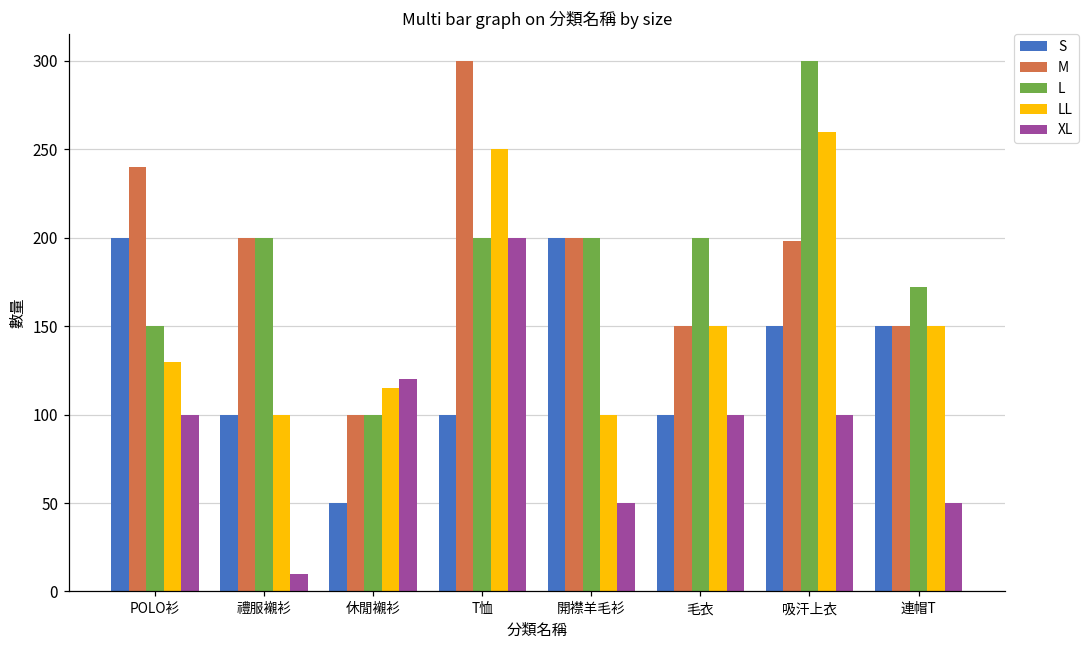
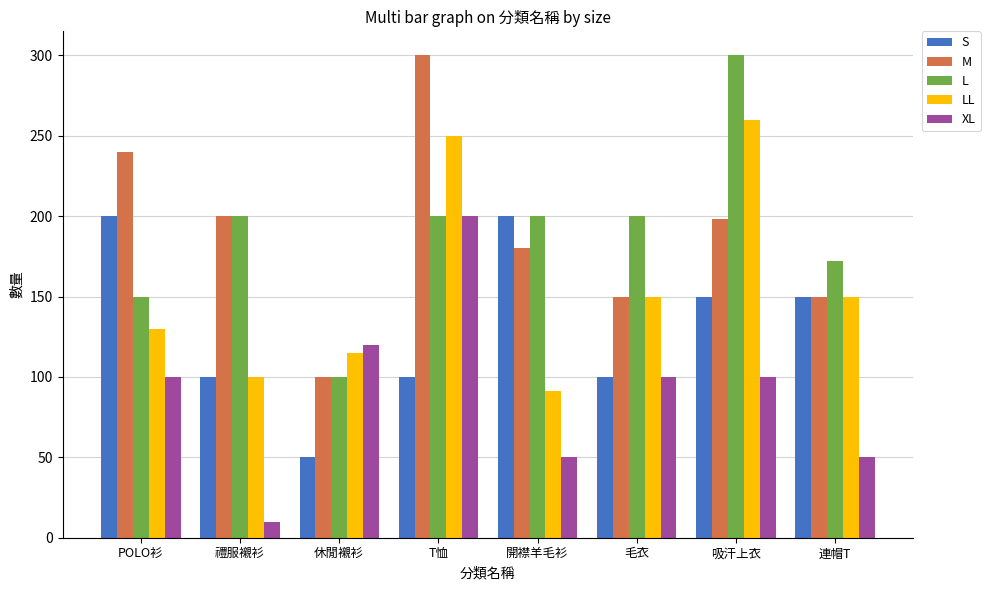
M, 開襟羊毛衫: 200 -> 180
LL, 開襟羊毛衫: 100 -> 91
